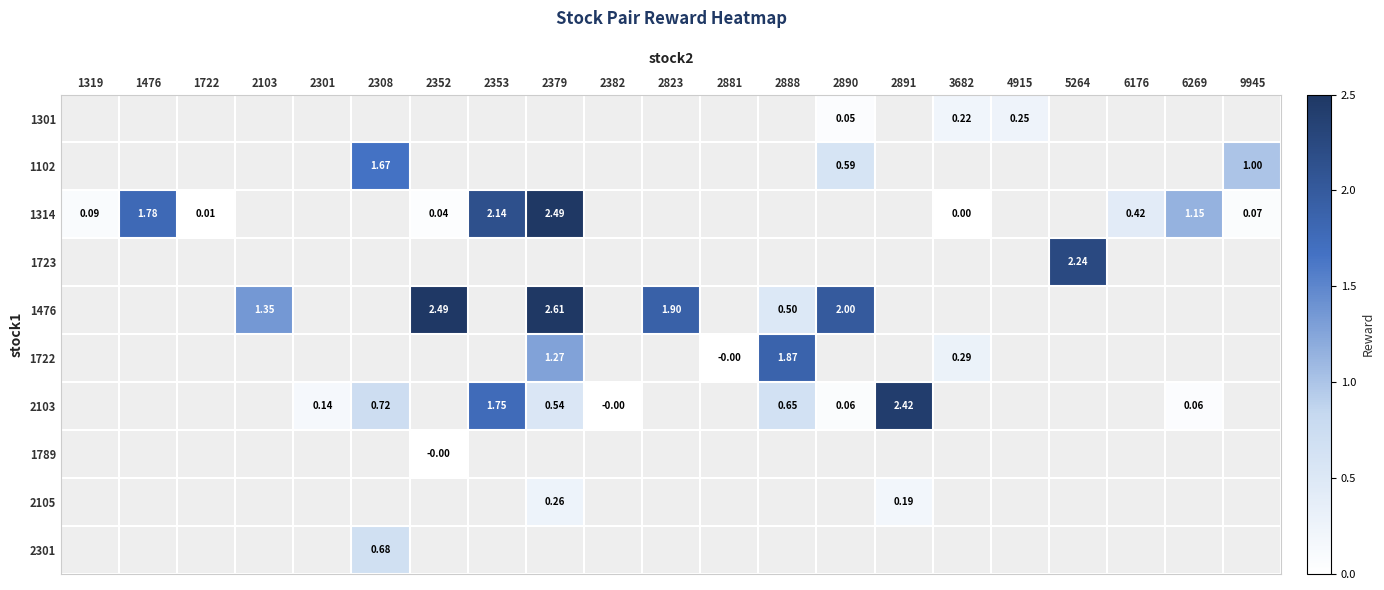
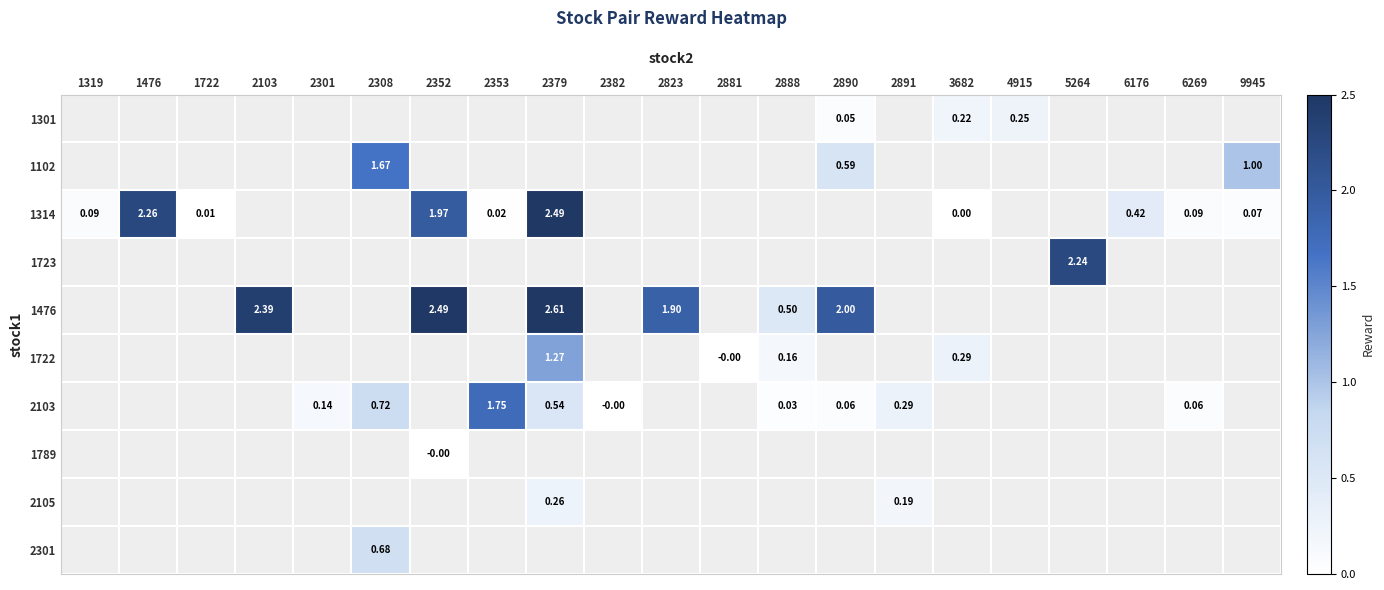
1314, 1476: 1.78 -> 2.26
1314, 2352: 0.04 -> 1.97
1314, 2353: 2.14 -> 0.02
1314, 6269: 1.15 -> 0.09
1476, 2103: 1.35 -> 2.39
1722, 2888: 1.87 -> 0.16
2103, 2888: 0.65 -> 0.03
2103, 2891: 2.42 -> 0.29
